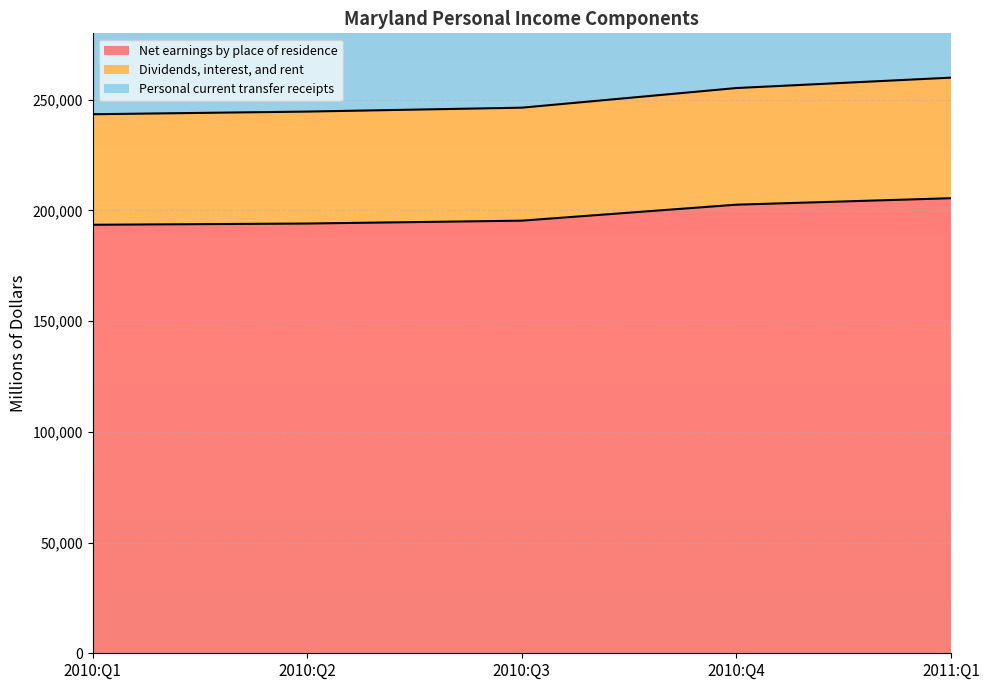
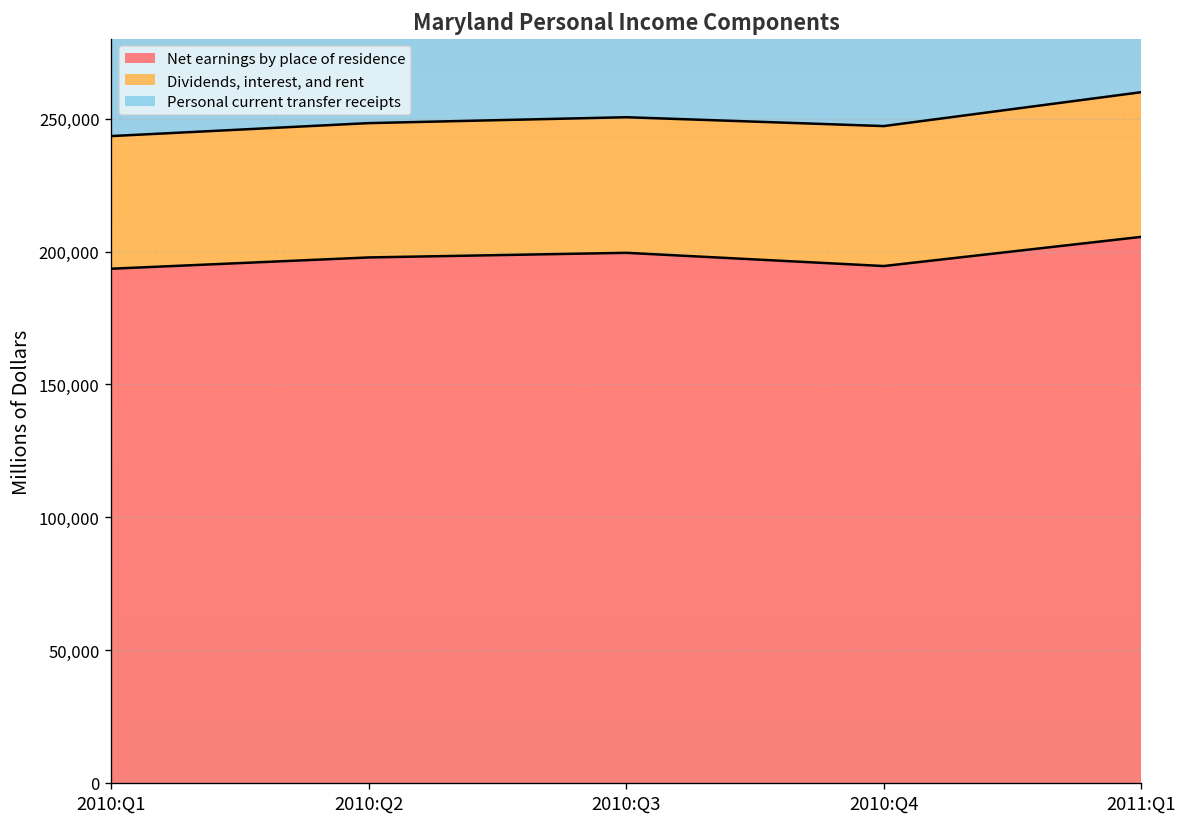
Net earnings by place of residence, 2010:Q2: 194,000 -> 198,000
Net earnings by place of residence, 2010:Q3: 195,000 -> 200,000
Net earnings by place of residence, 2010:Q4: 203,000 -> 195,000
